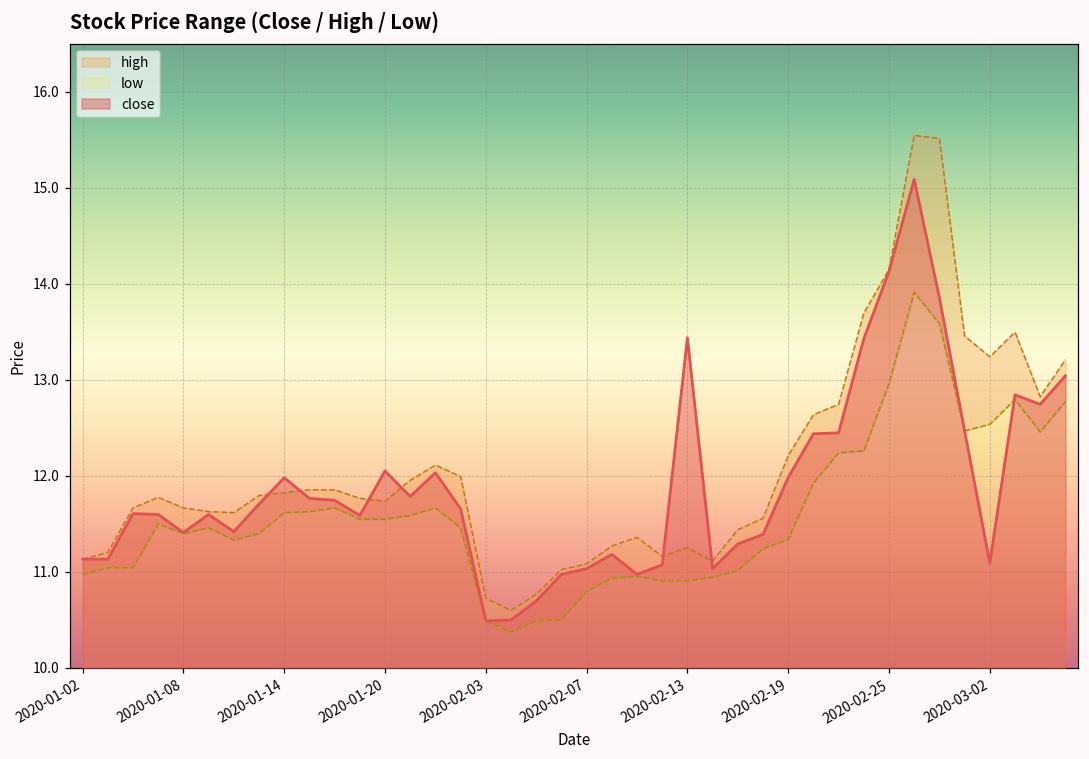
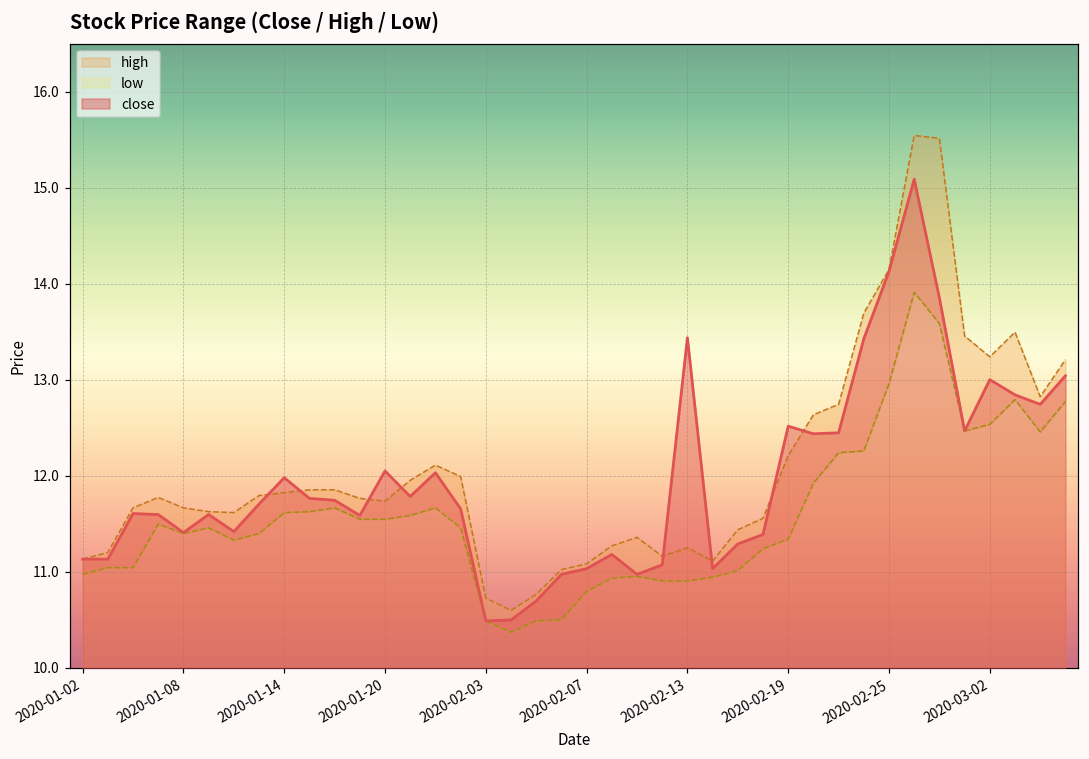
close, 2020-02-19: 12.0 -> 12.5
close, 2020-03-02: 11.1 -> 13.0
